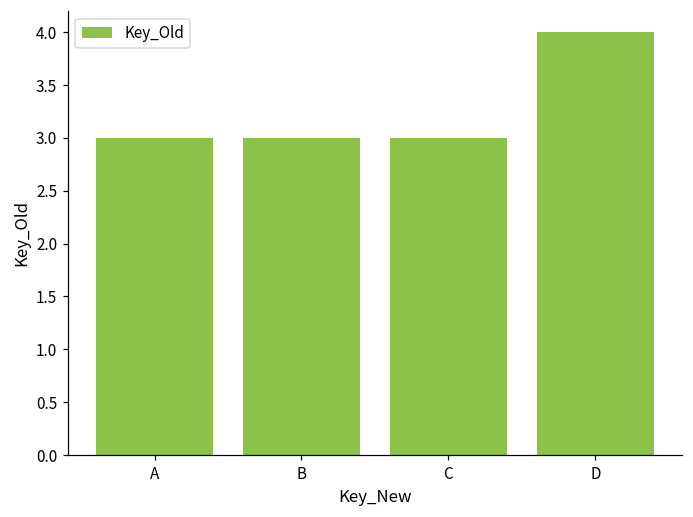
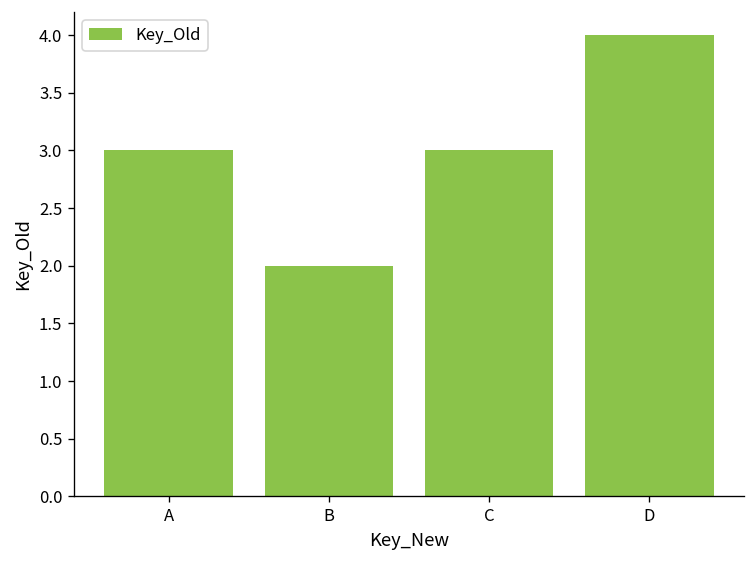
B: 3 -> 2
